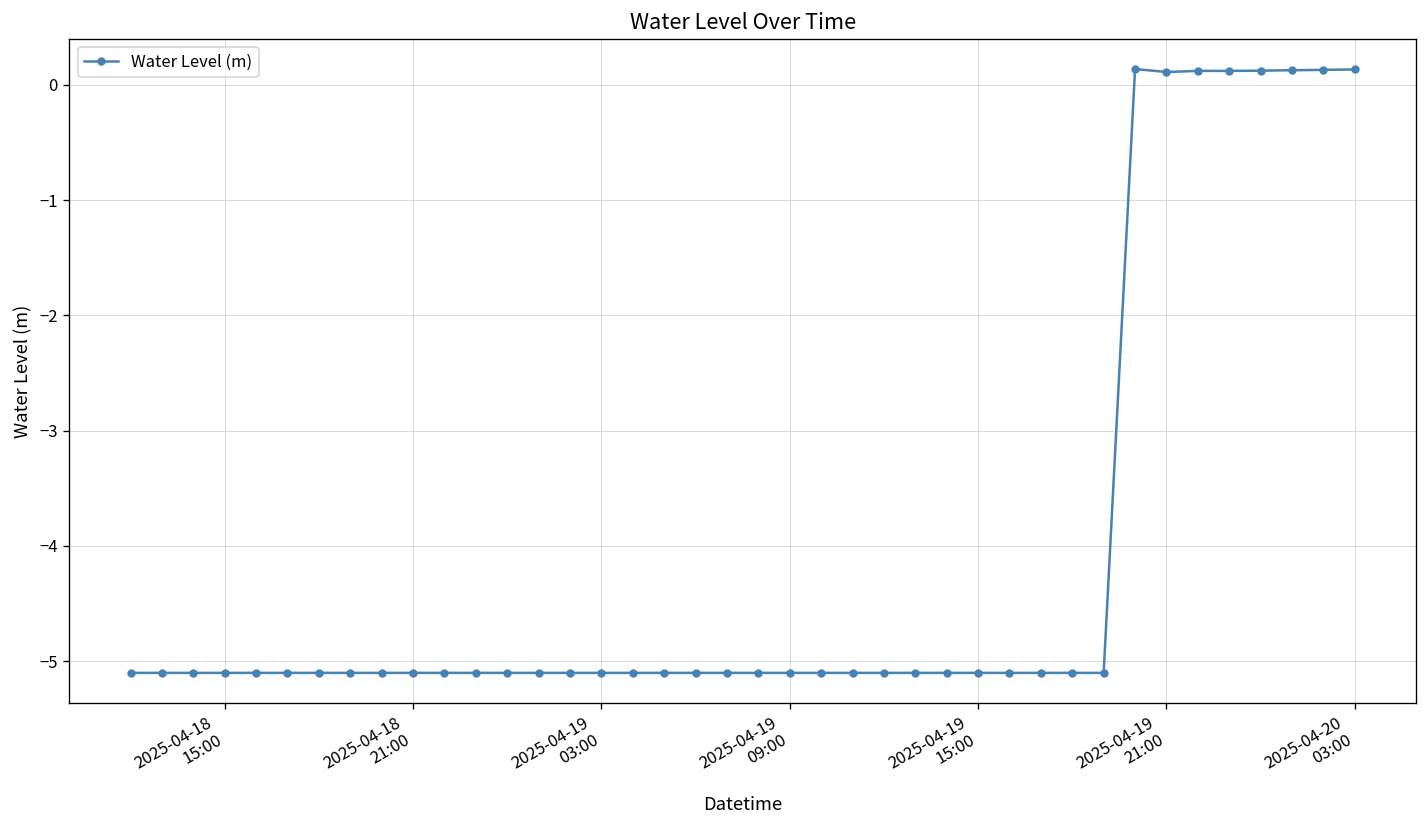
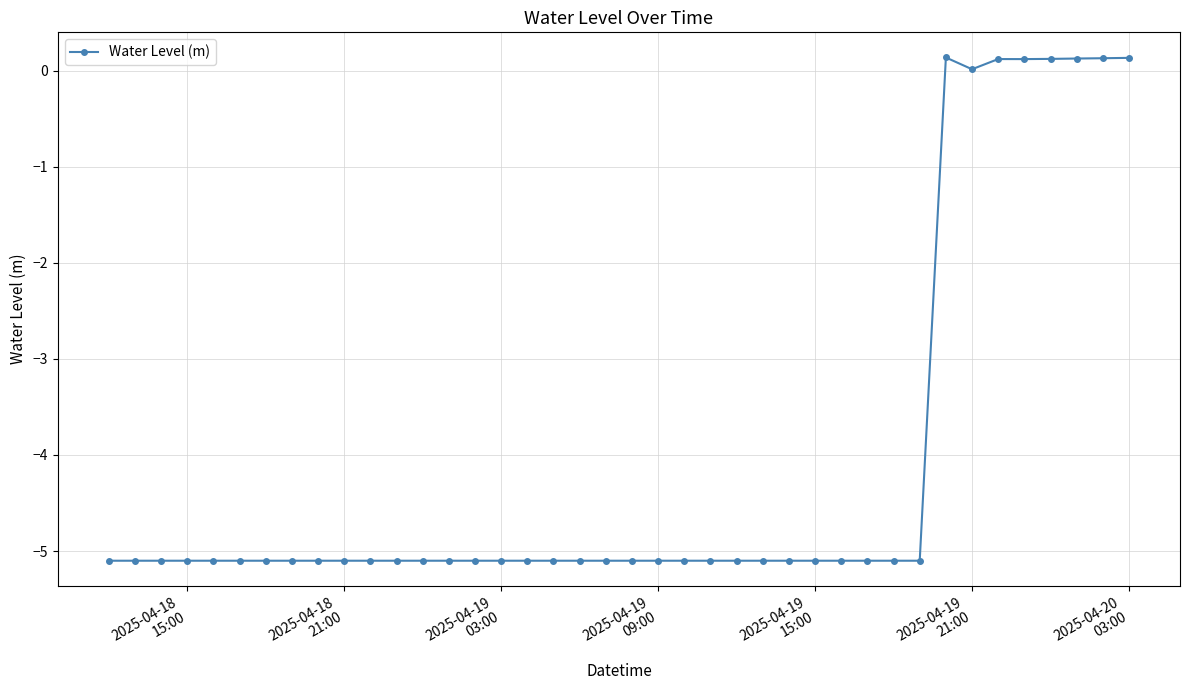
2025-04-19 21:00: 0.1 -> 0.0
